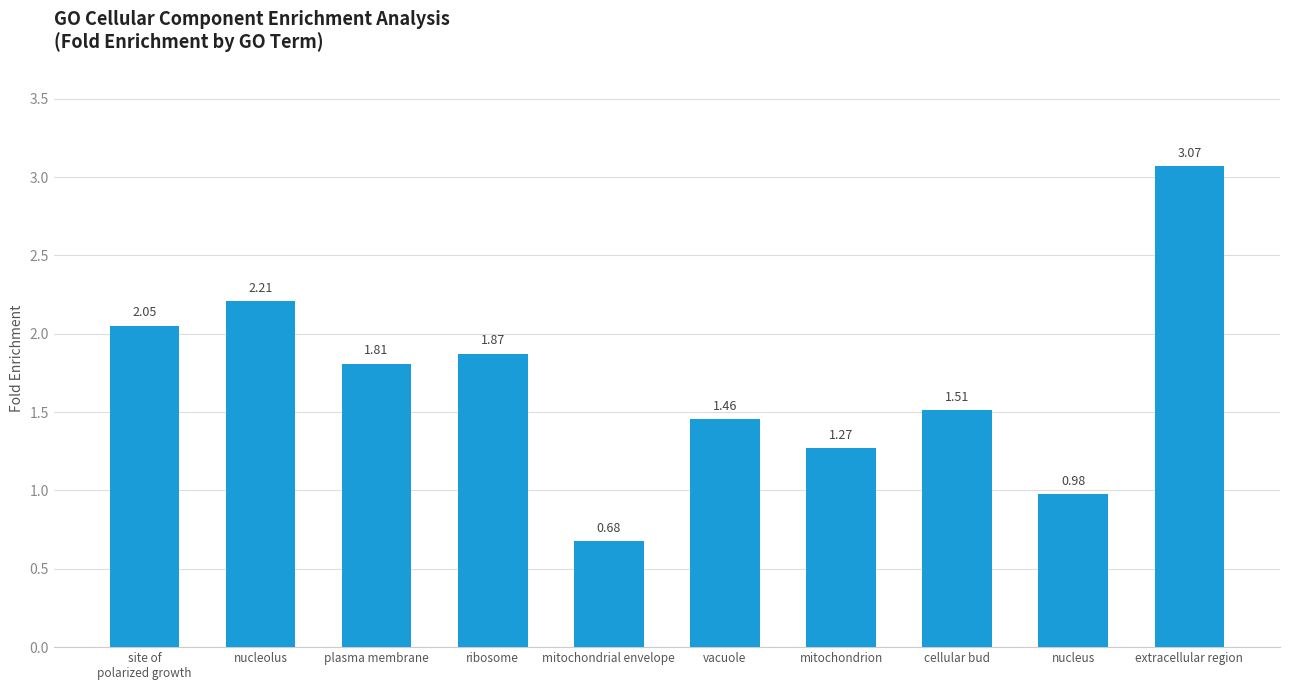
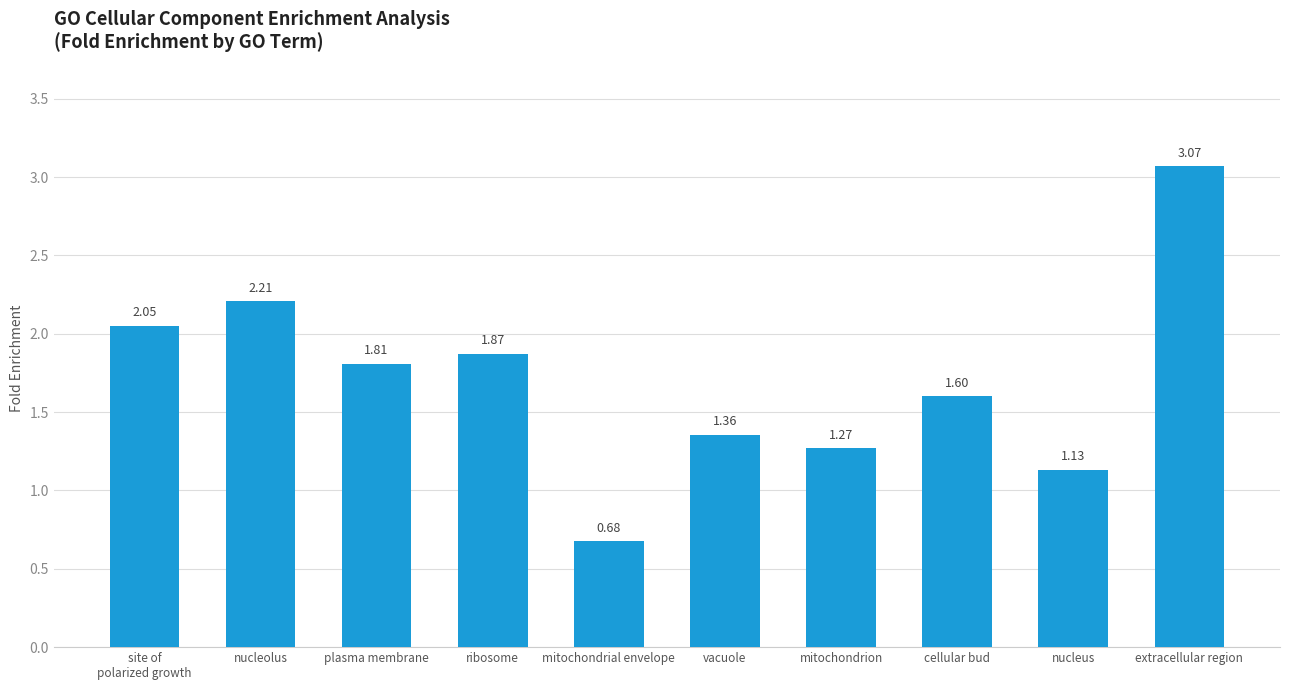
vacuole: 1.46 -> 1.36
cellular bud: 1.51 -> 1.60
nucleus: 0.98 -> 1.13
